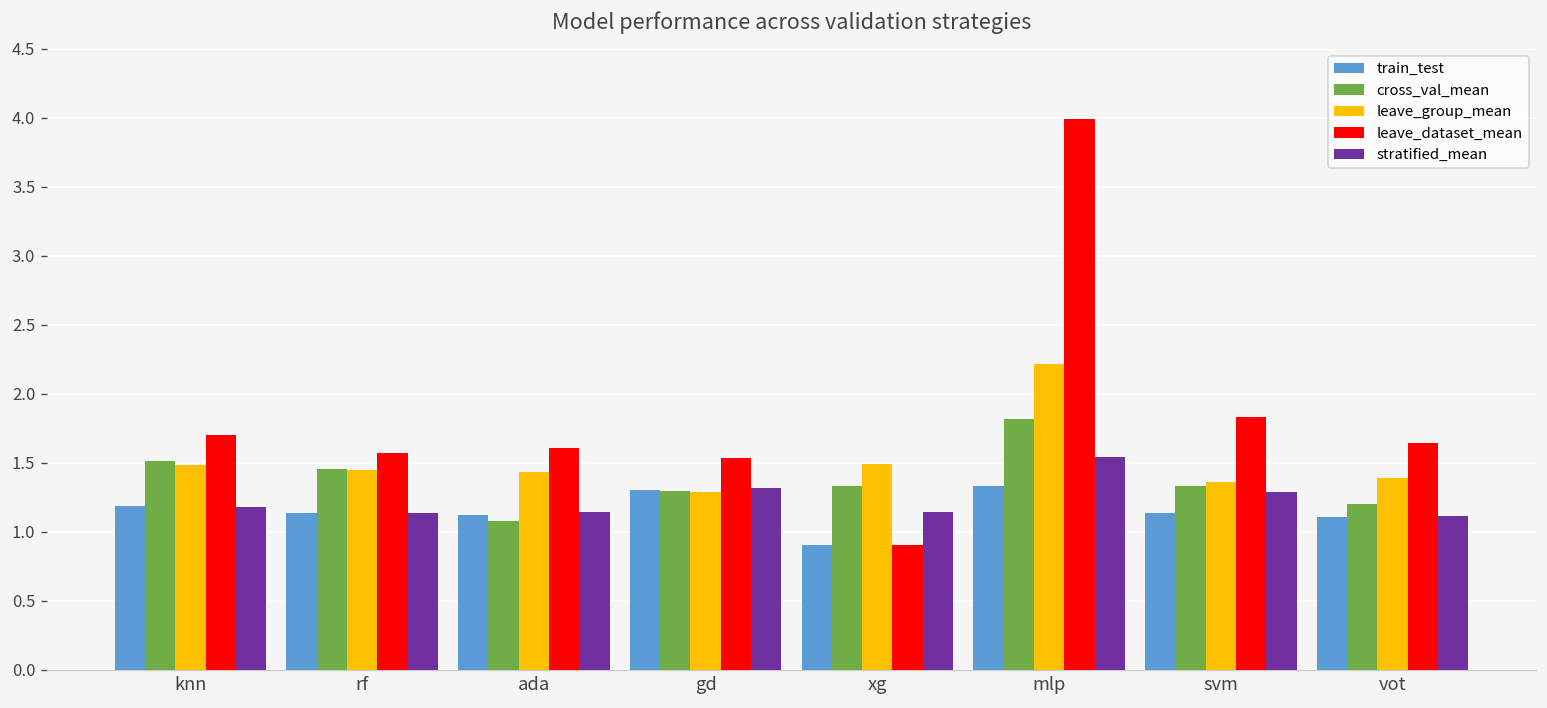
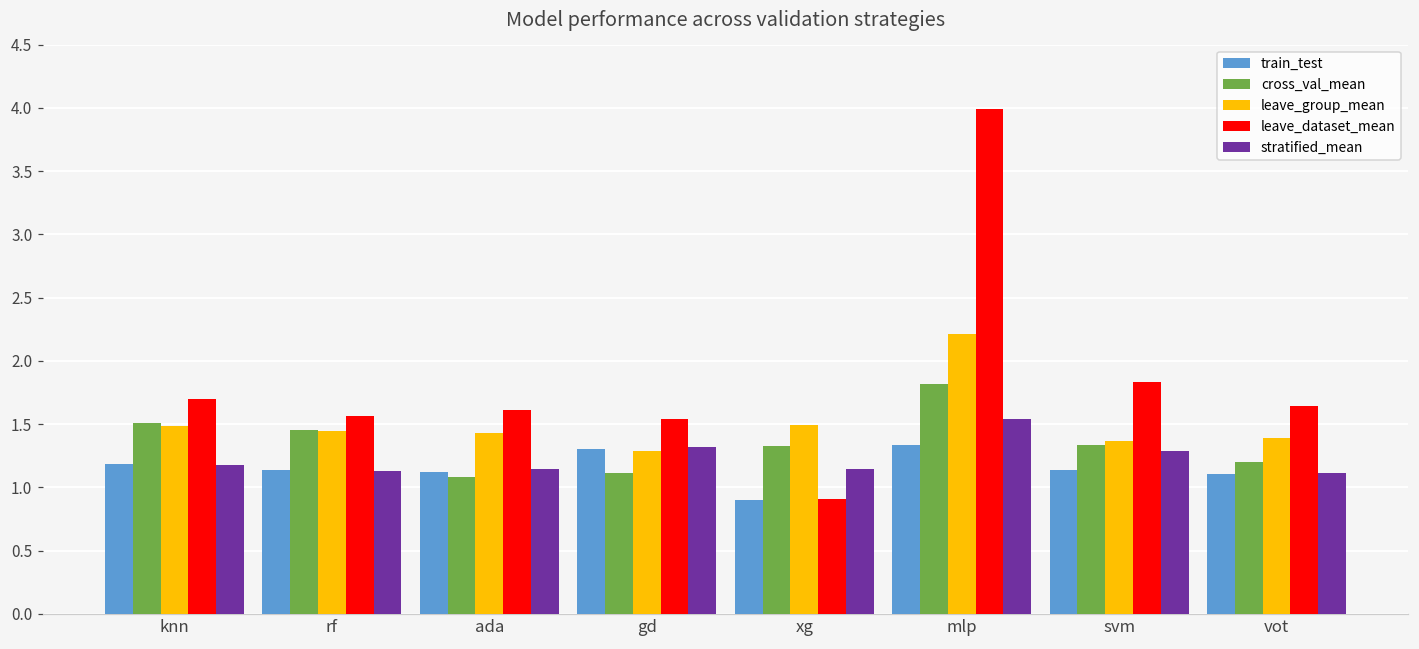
cross_val_mean, gd: 1.29 -> 1.11
